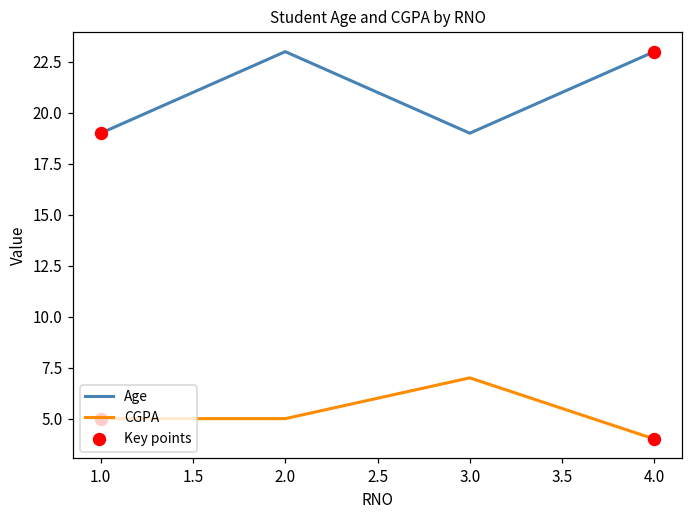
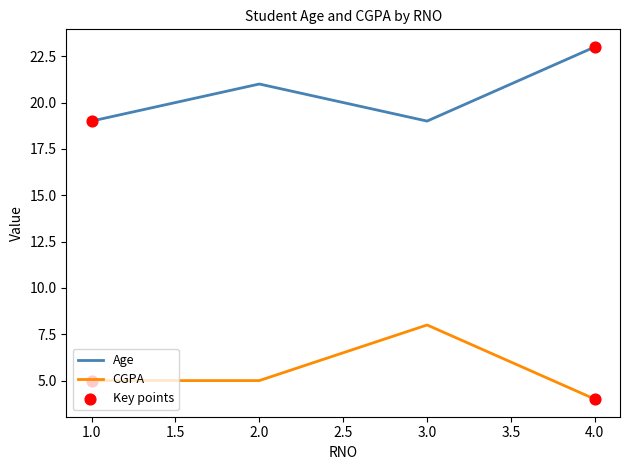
Age, 2.0: 23 -> 21
CGPA, 3.0: 7 -> 8
